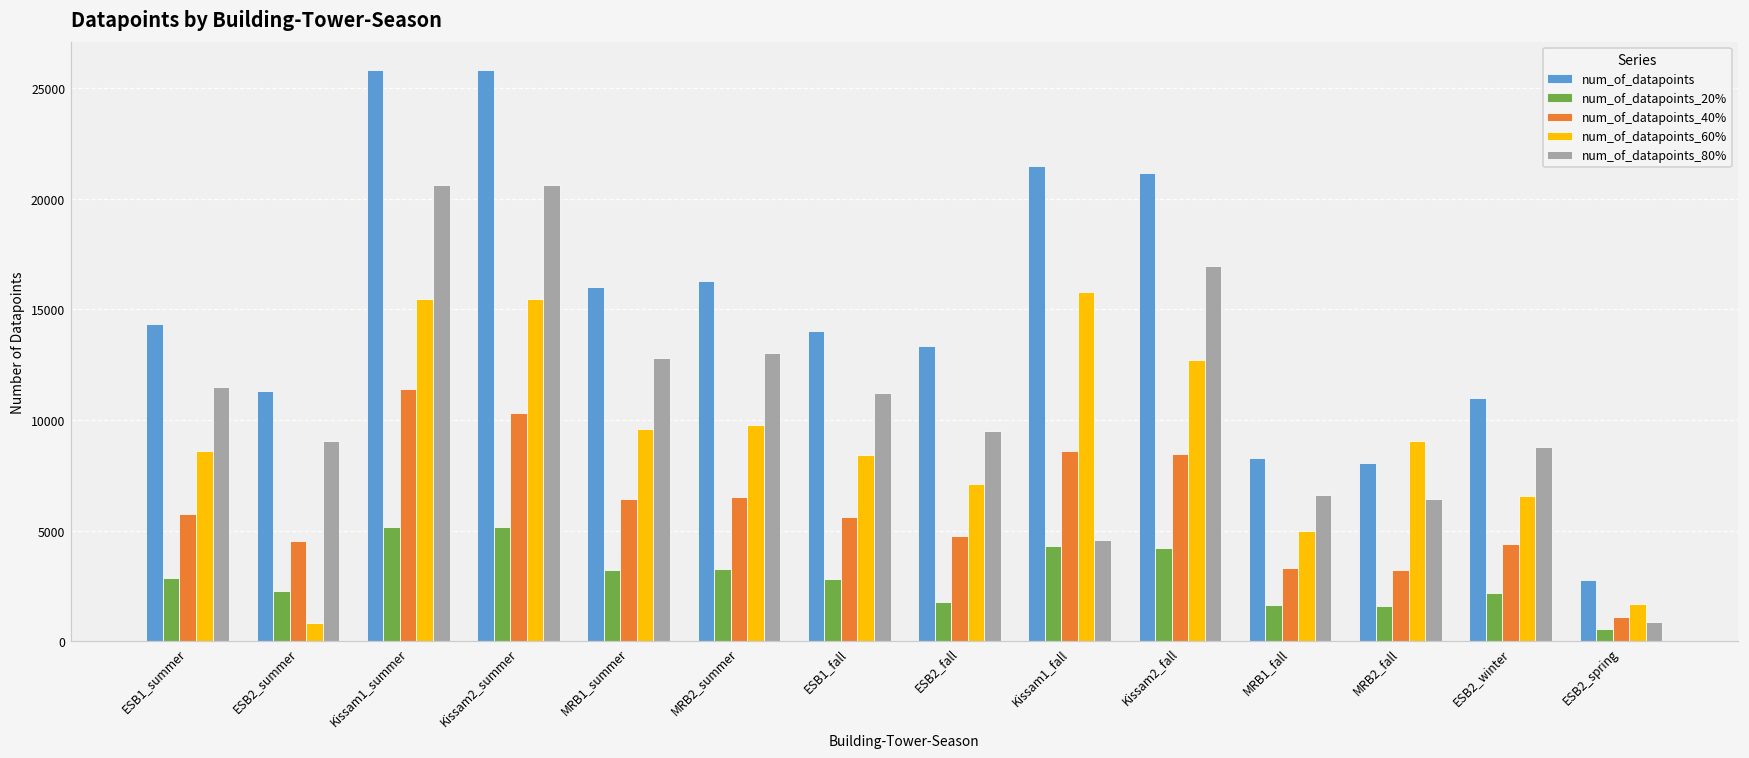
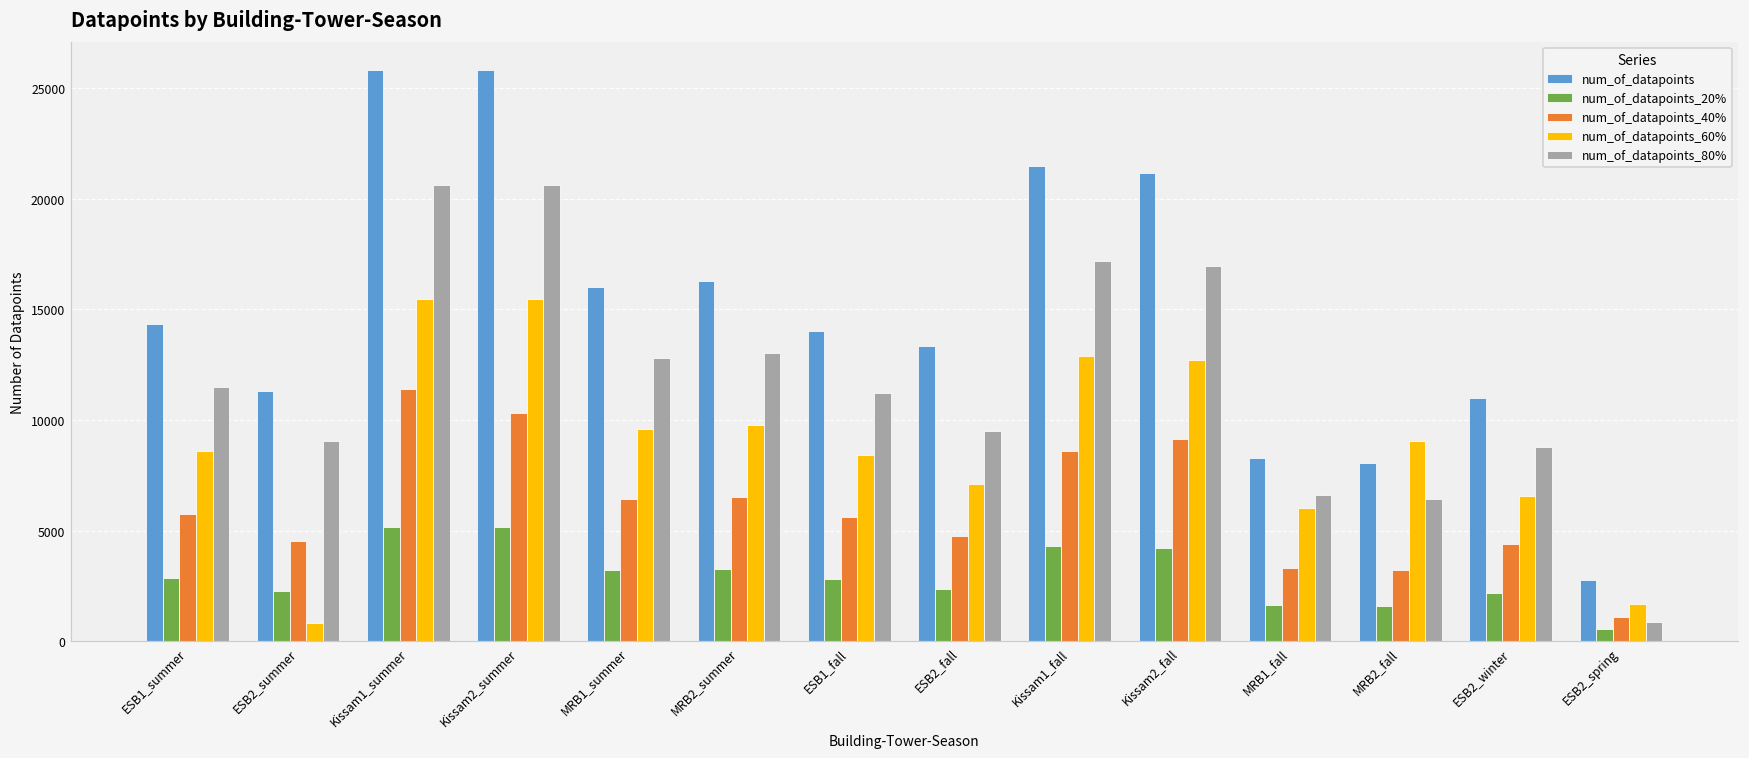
num_of_datapoints_20%, ESB2_fall: 1800 -> 2400
num_of_datapoints_60%, Kissam1_fall: 15800 -> 12900
num_of_datapoints_80%, Kissam1_fall: 4600 -> 17200
num_of_datapoints_40%, Kissam2_fall: 8500 -> 9100
num_of_datapoints_60%, MRB1_fall: 5000 -> 6000
